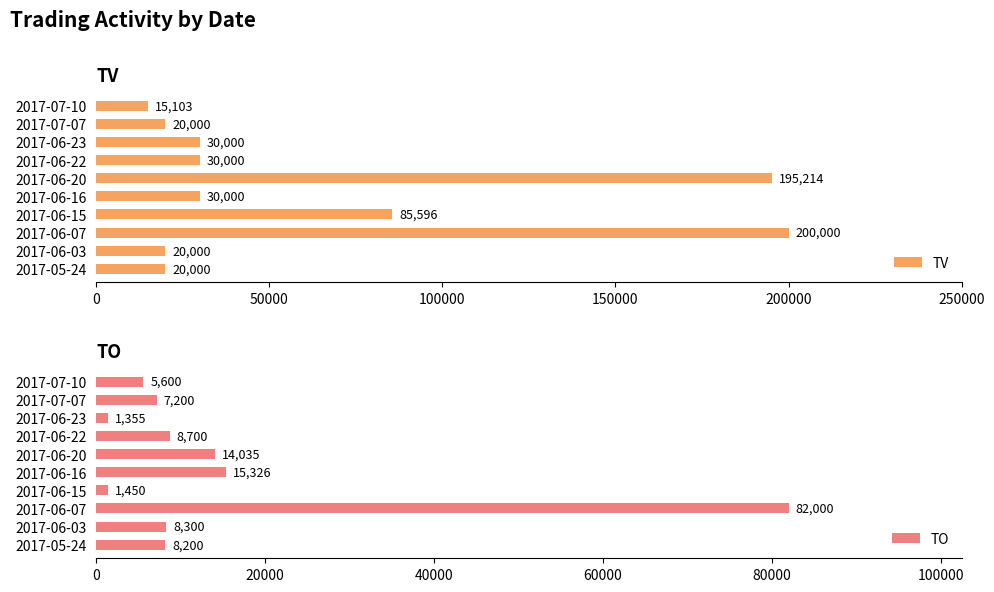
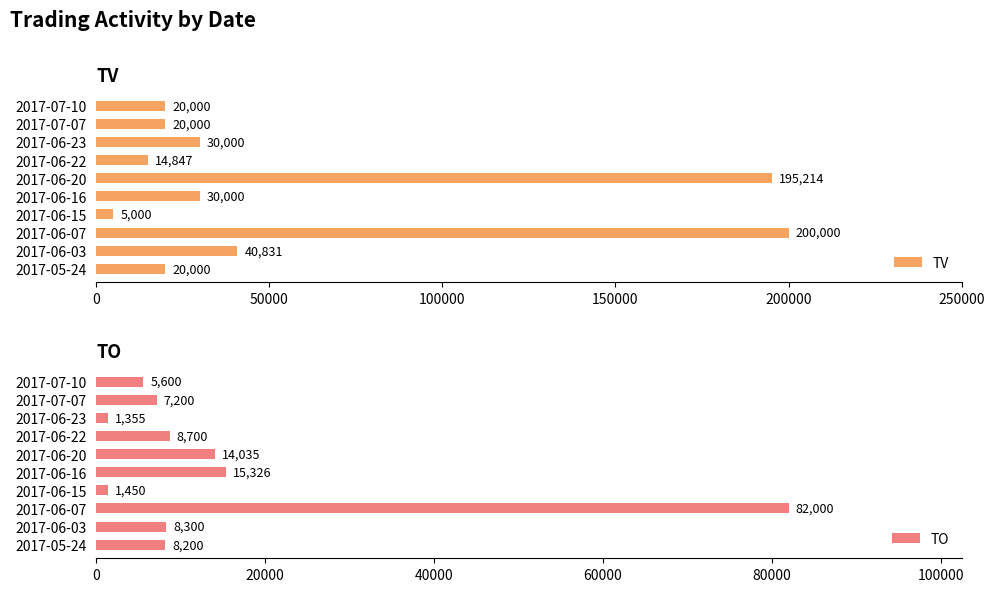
TV, 2017-07-10: 15,103 -> 20,000
TV, 2017-06-22: 30,000 -> 14,847
TV, 2017-06-15: 85,596 -> 5,000
TV, 2017-06-03: 20,000 -> 40,831
